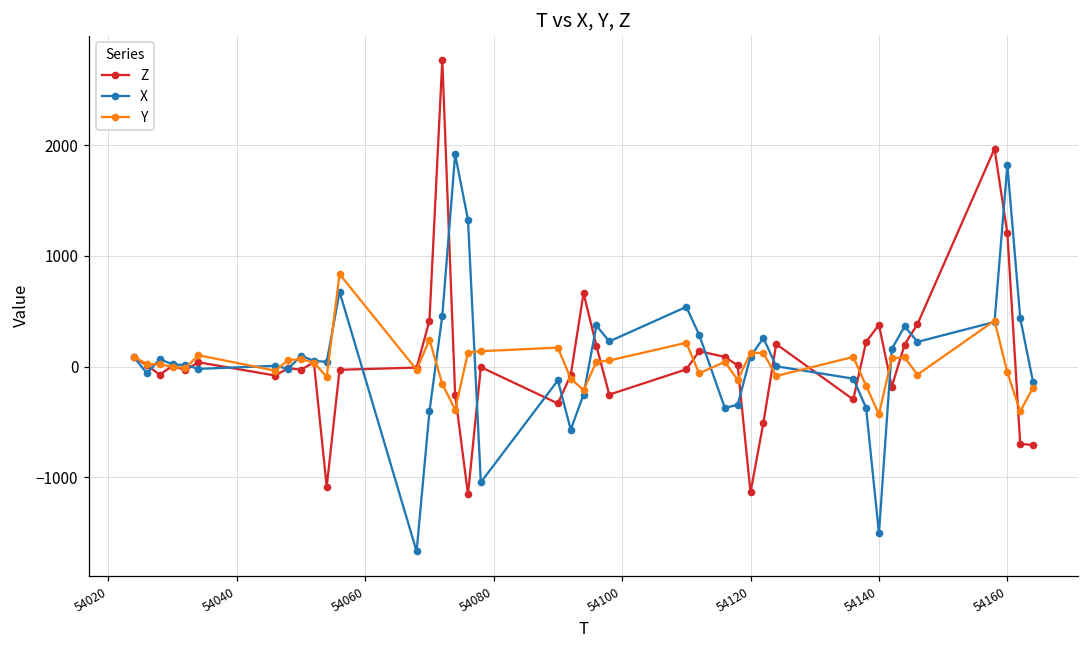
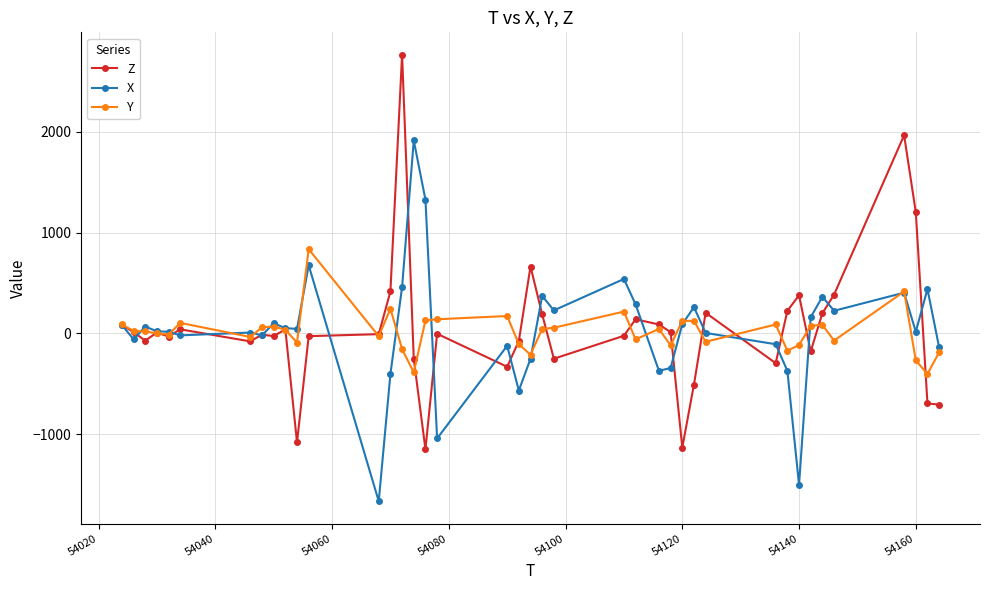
Y, 54140: -430 -> -120
X, 54160: 1820 -> 20
Y, 54160: -50 -> -270
